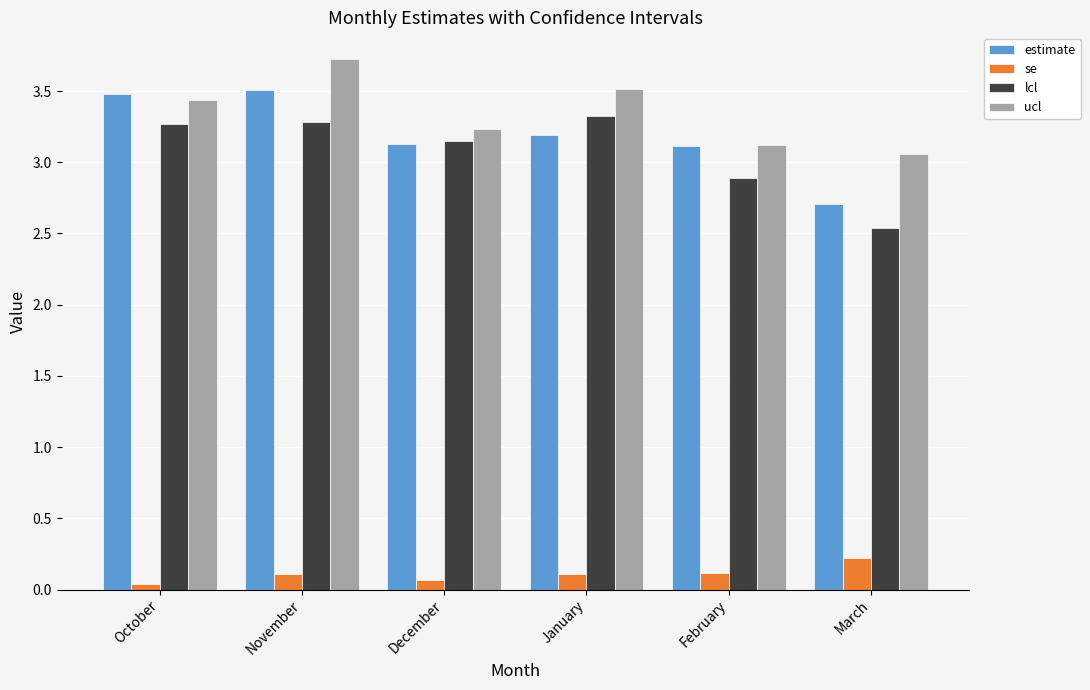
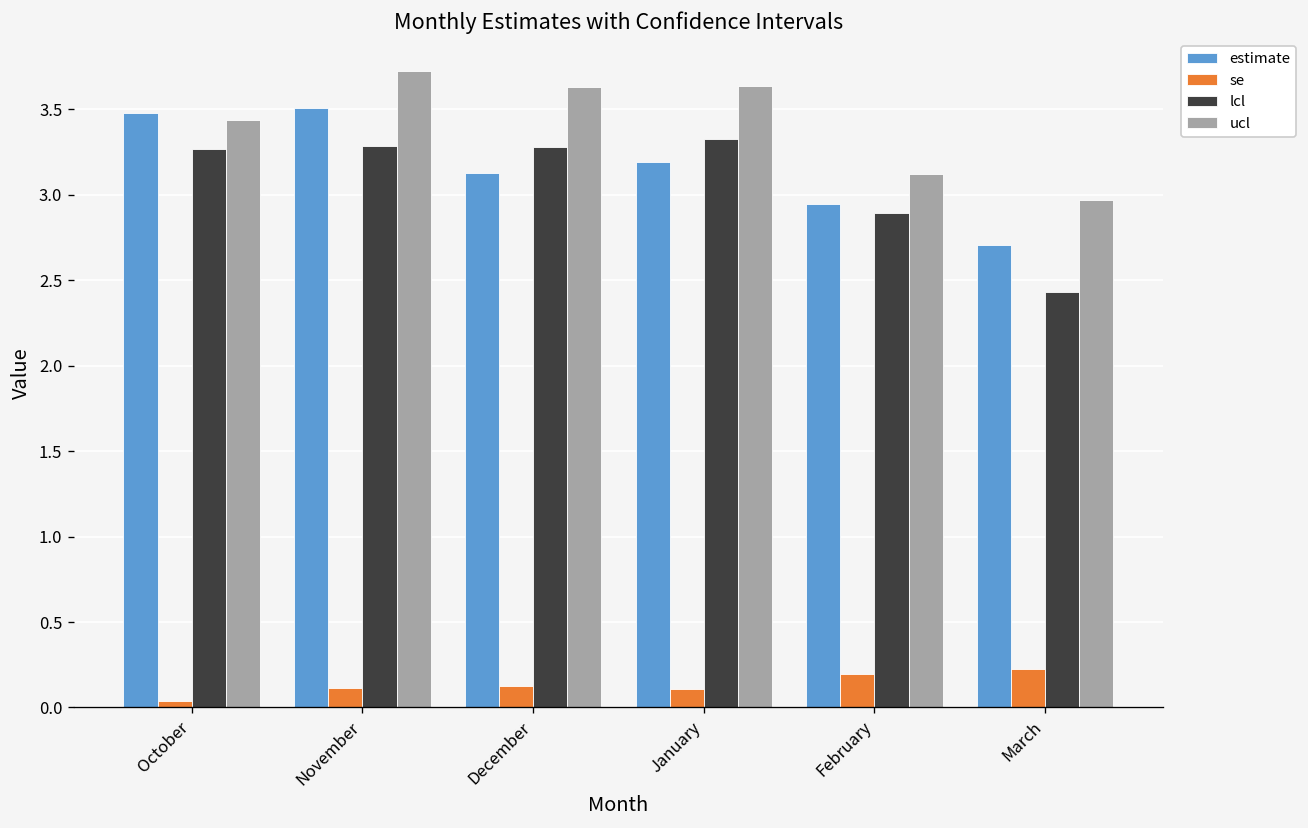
se, December: 0.06 -> 0.12
lcl, December: 3.15 -> 3.28
ucl, December: 3.24 -> 3.63
ucl, January: 3.52 -> 3.64
estimate, February: 3.12 -> 2.95
se, February: 0.12 -> 0.20
lcl, March: 2.54 -> 2.43
ucl, March: 3.06 -> 2.97
